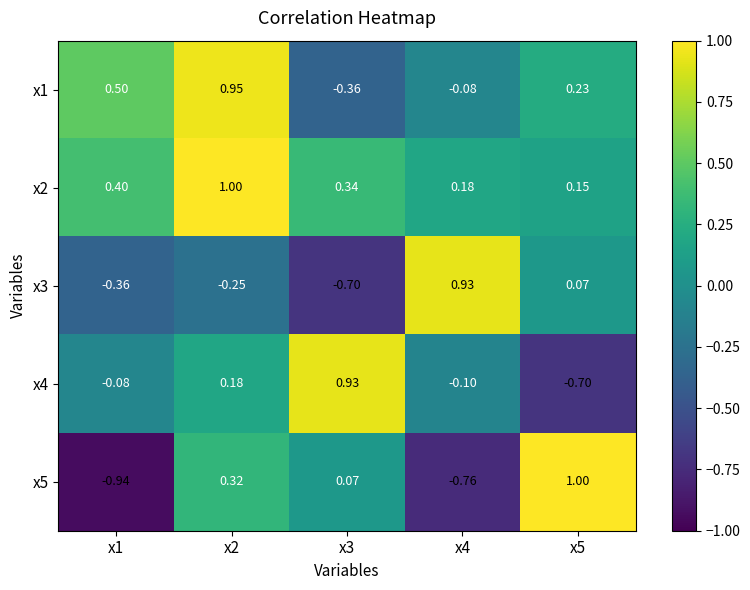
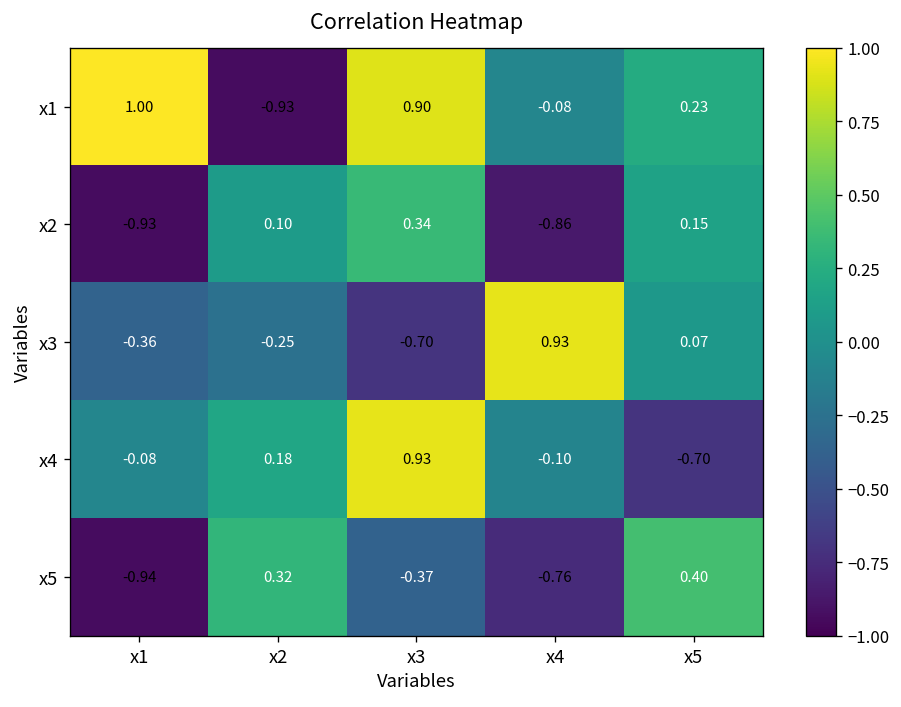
x1, x1: 0.50 -> 1.00
x1, x2: 0.95 -> -0.93
x1, x3: -0.36 -> 0.90
x2, x1: 0.40 -> -0.93
x2, x2: 1.00 -> 0.10
x2, x4: 0.18 -> -0.86
x5, x3: 0.07 -> -0.37
x5, x5: 1.00 -> 0.40
